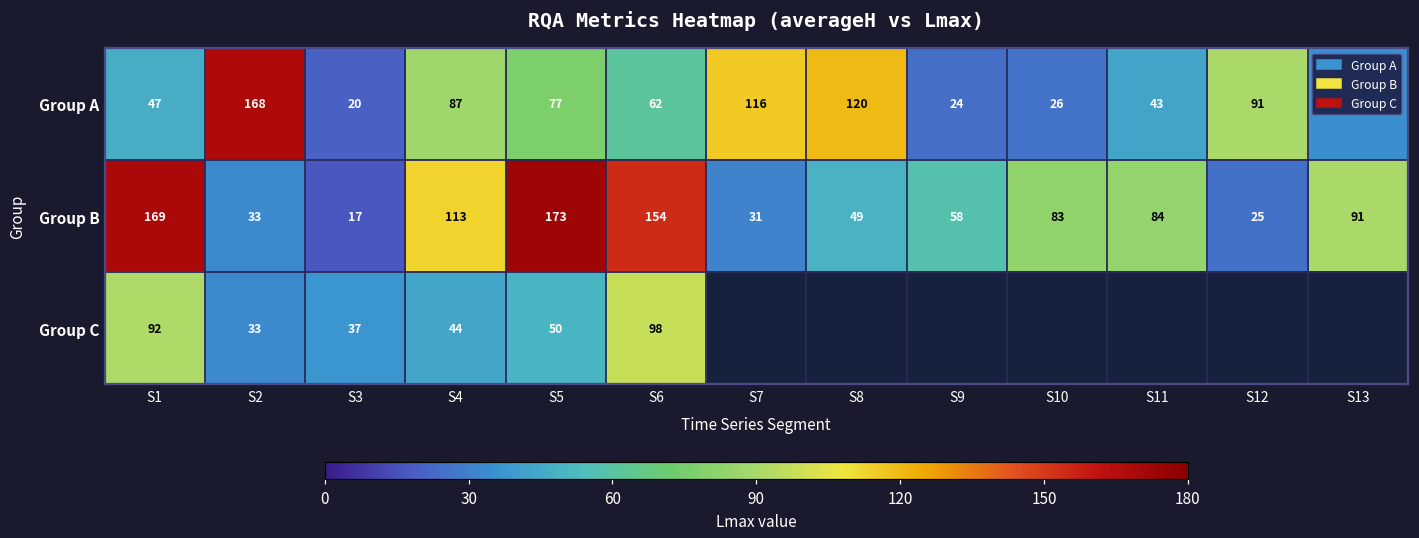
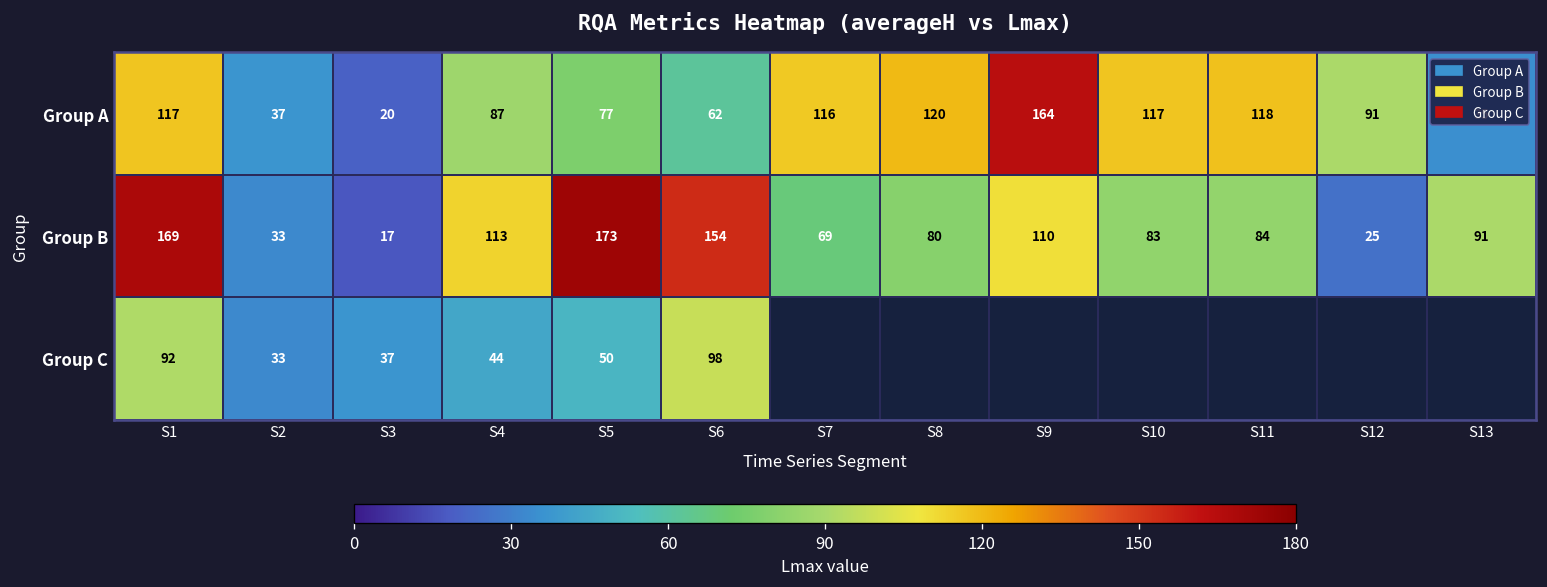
Group A, S1: 47 -> 117
Group A, S2: 168 -> 37
Group A, S9: 24 -> 164
Group A, S10: 26 -> 117
Group A, S11: 43 -> 118
Group B, S7: 31 -> 69
Group B, S8: 49 -> 80
Group B, S9: 58 -> 110
